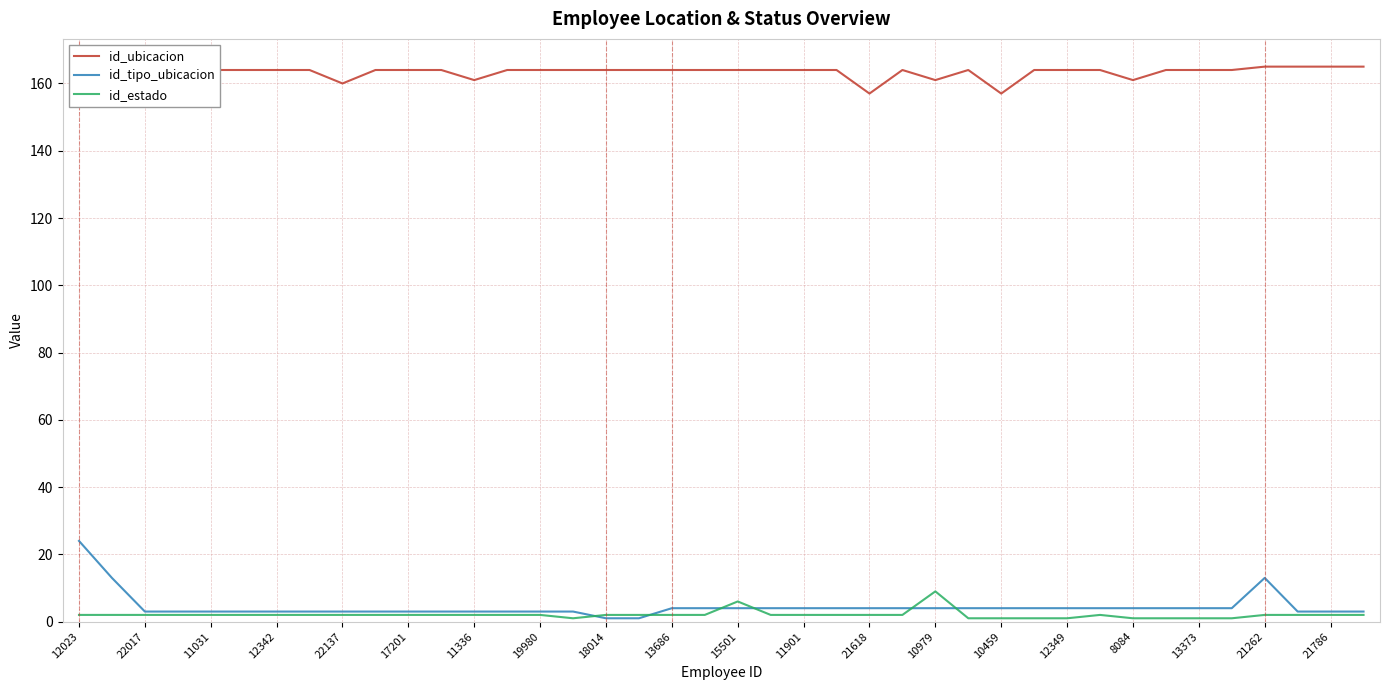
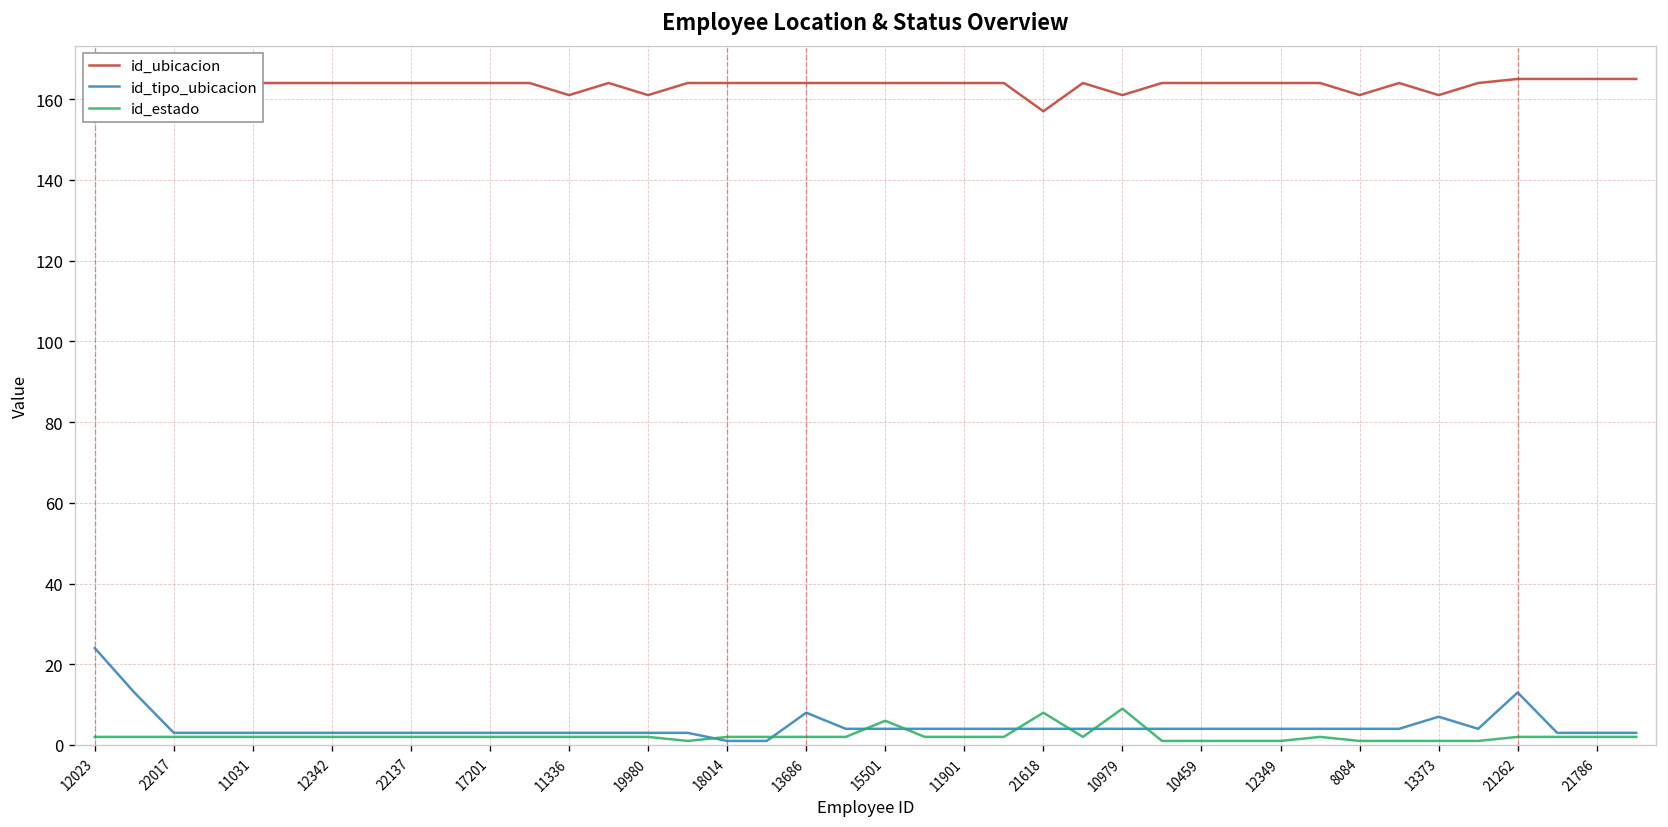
id_ubicacion, 22137: 160 -> 164
id_ubicacion, 19980: 164 -> 161
id_tipo_ubicacion, 13686: 4 -> 8
id_estado, 21618: 2 -> 8
id_ubicacion, 10459: 157 -> 164
id_ubicacion, 13373: 164 -> 161
id_tipo_ubicacion, 13373: 4 -> 7
